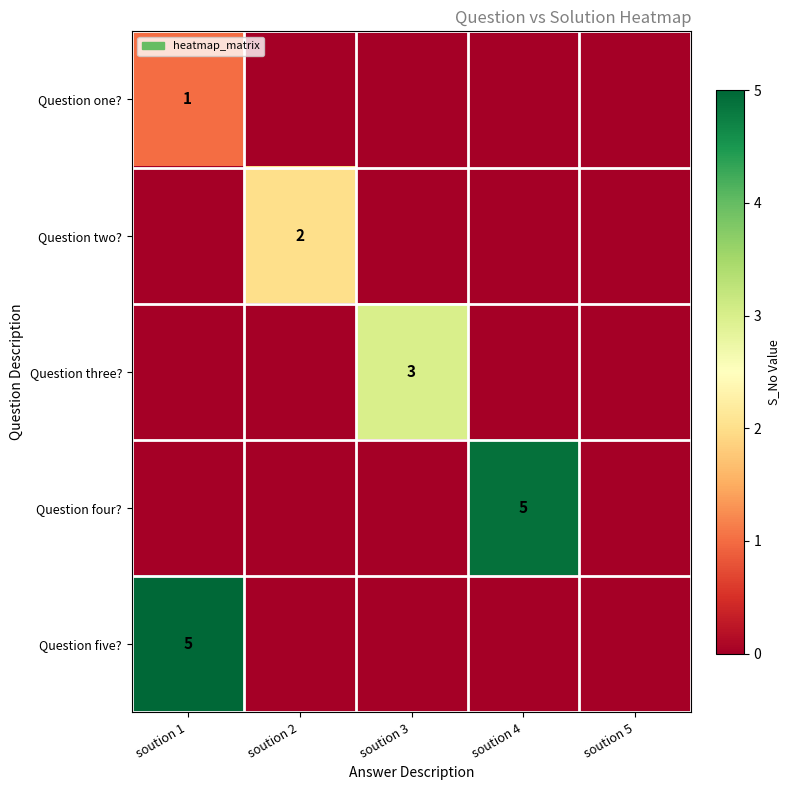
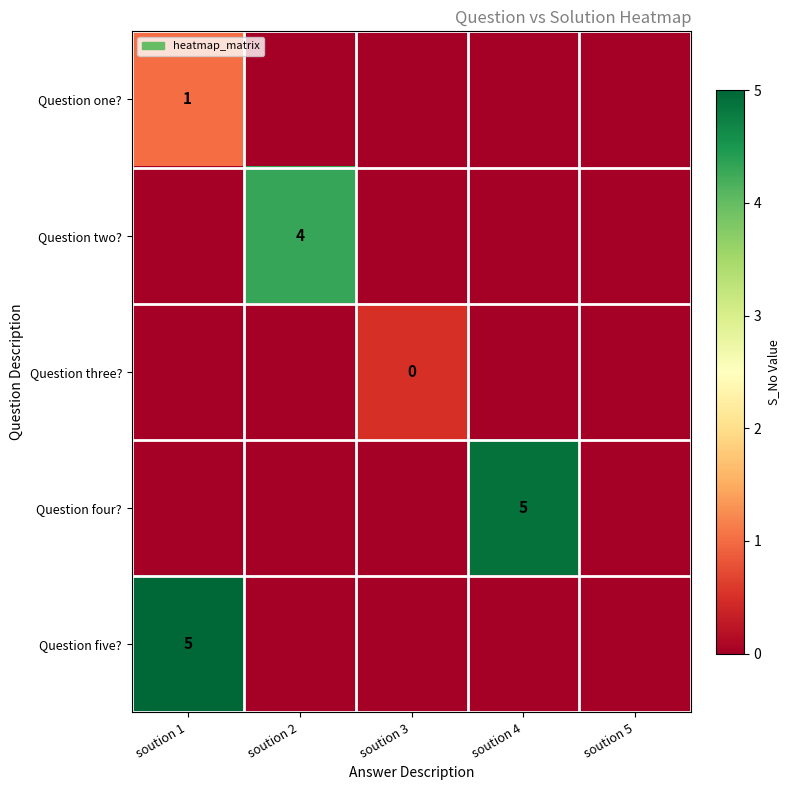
Question two?, soution 2: 2 -> 4
Question three?, soution 3: 3 -> 0
